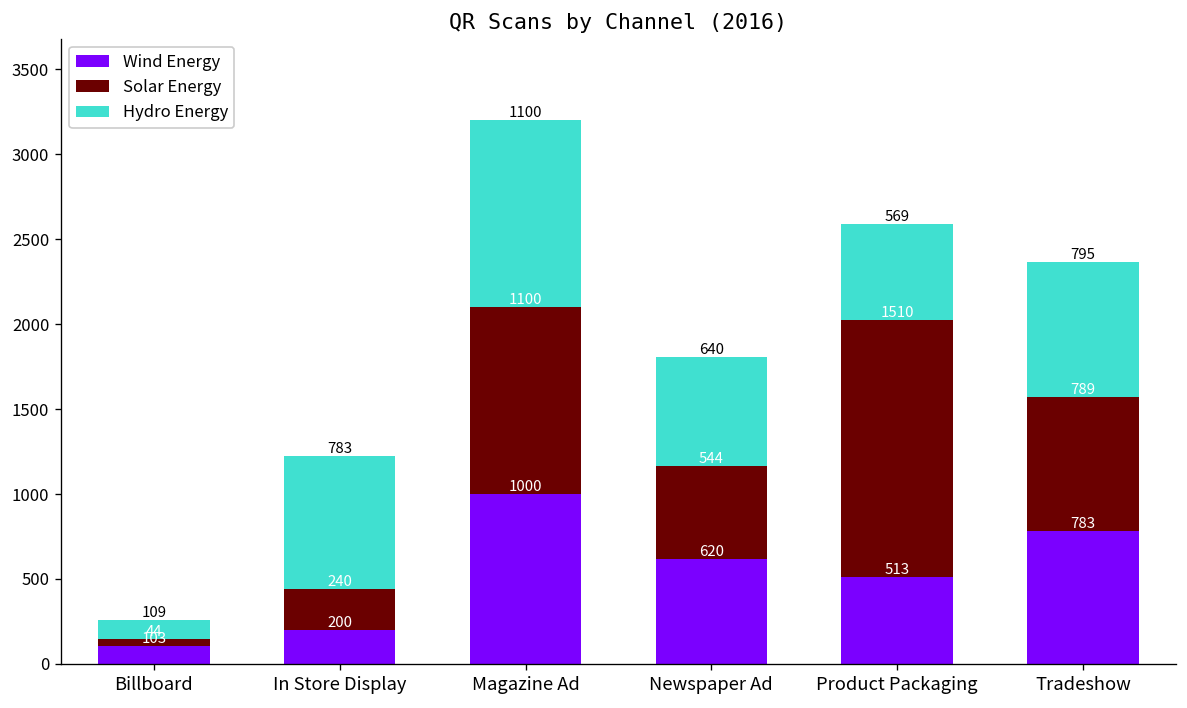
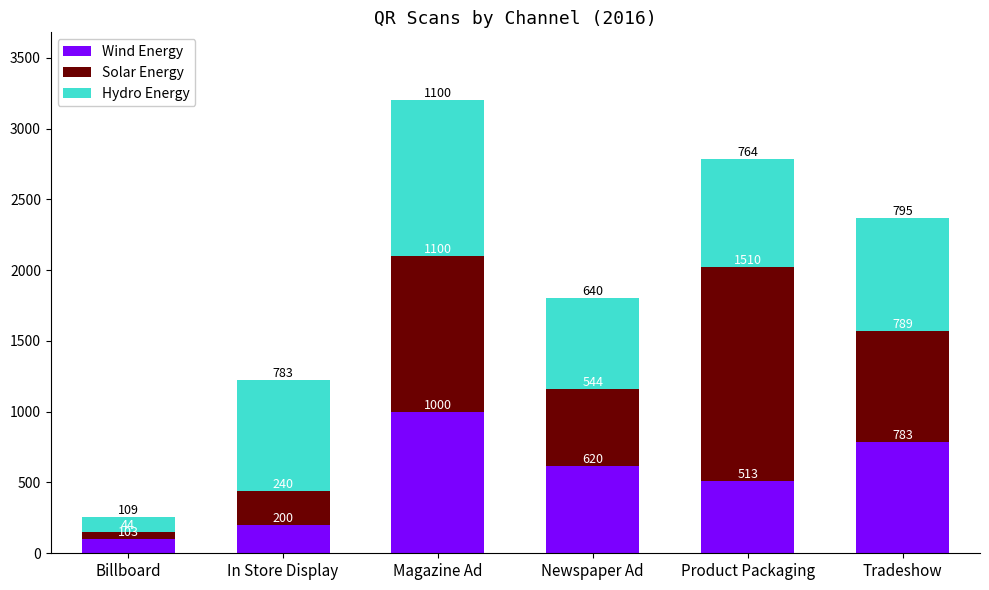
Hydro Energy, Product Packaging: 569 -> 764
